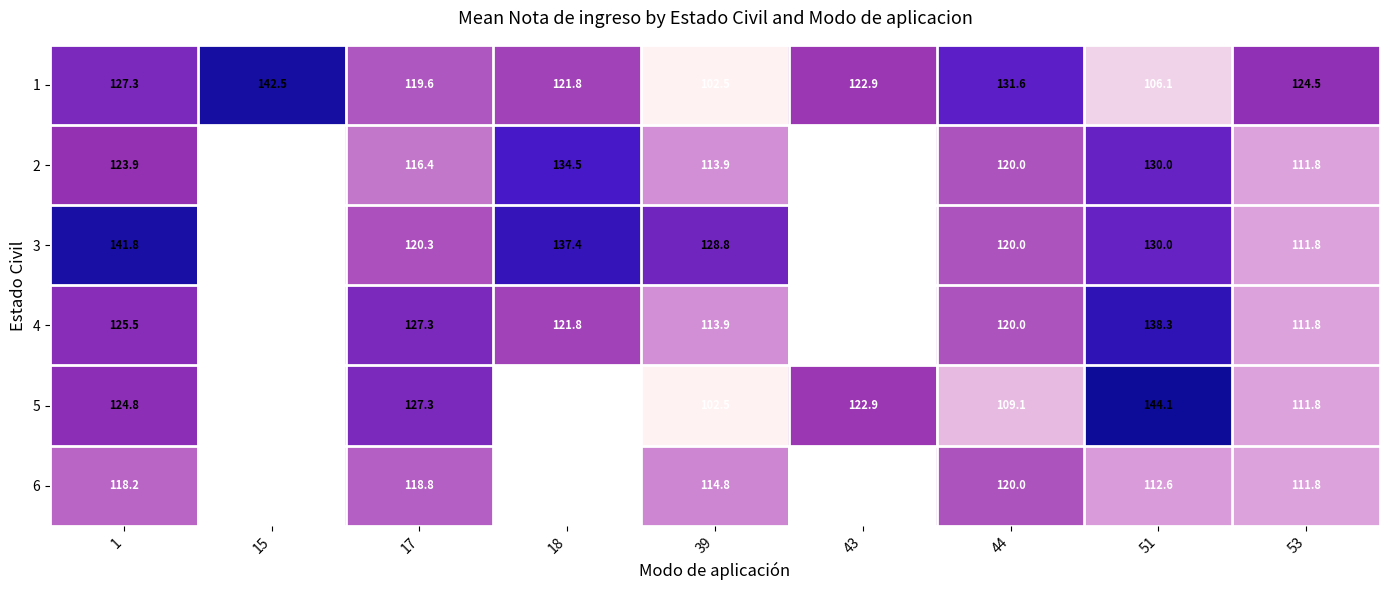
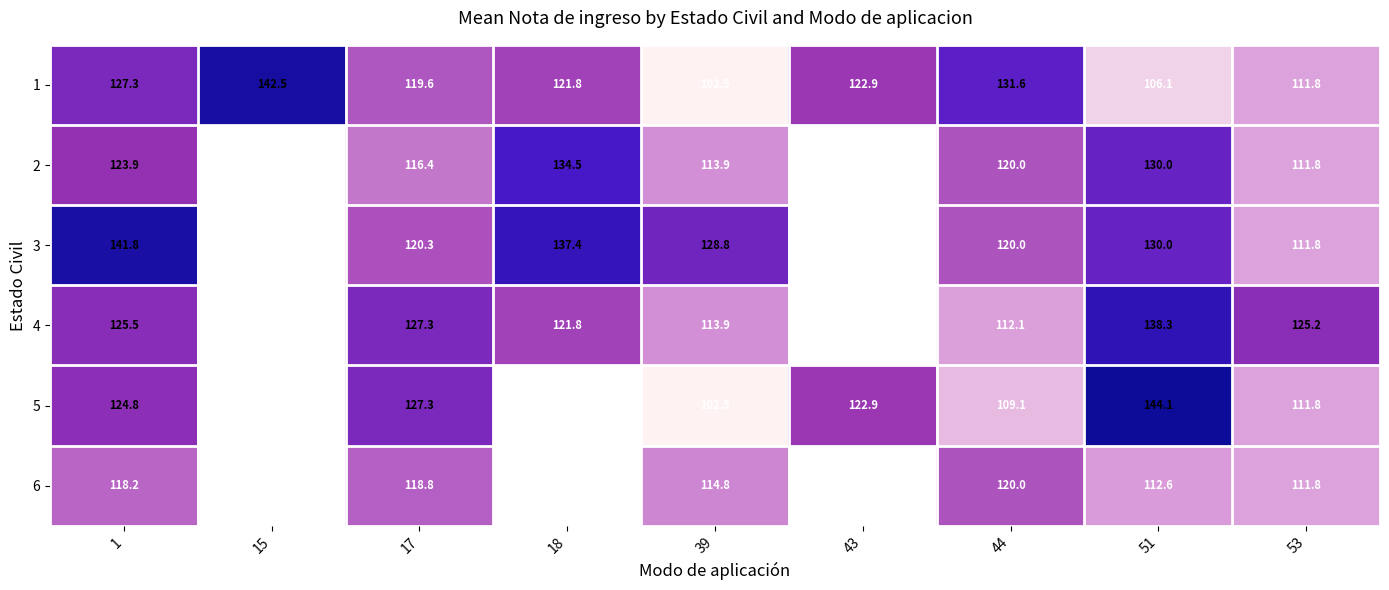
1, 53: 124.5 -> 111.8
4, 44: 120.0 -> 112.1
4, 53: 111.8 -> 125.2
